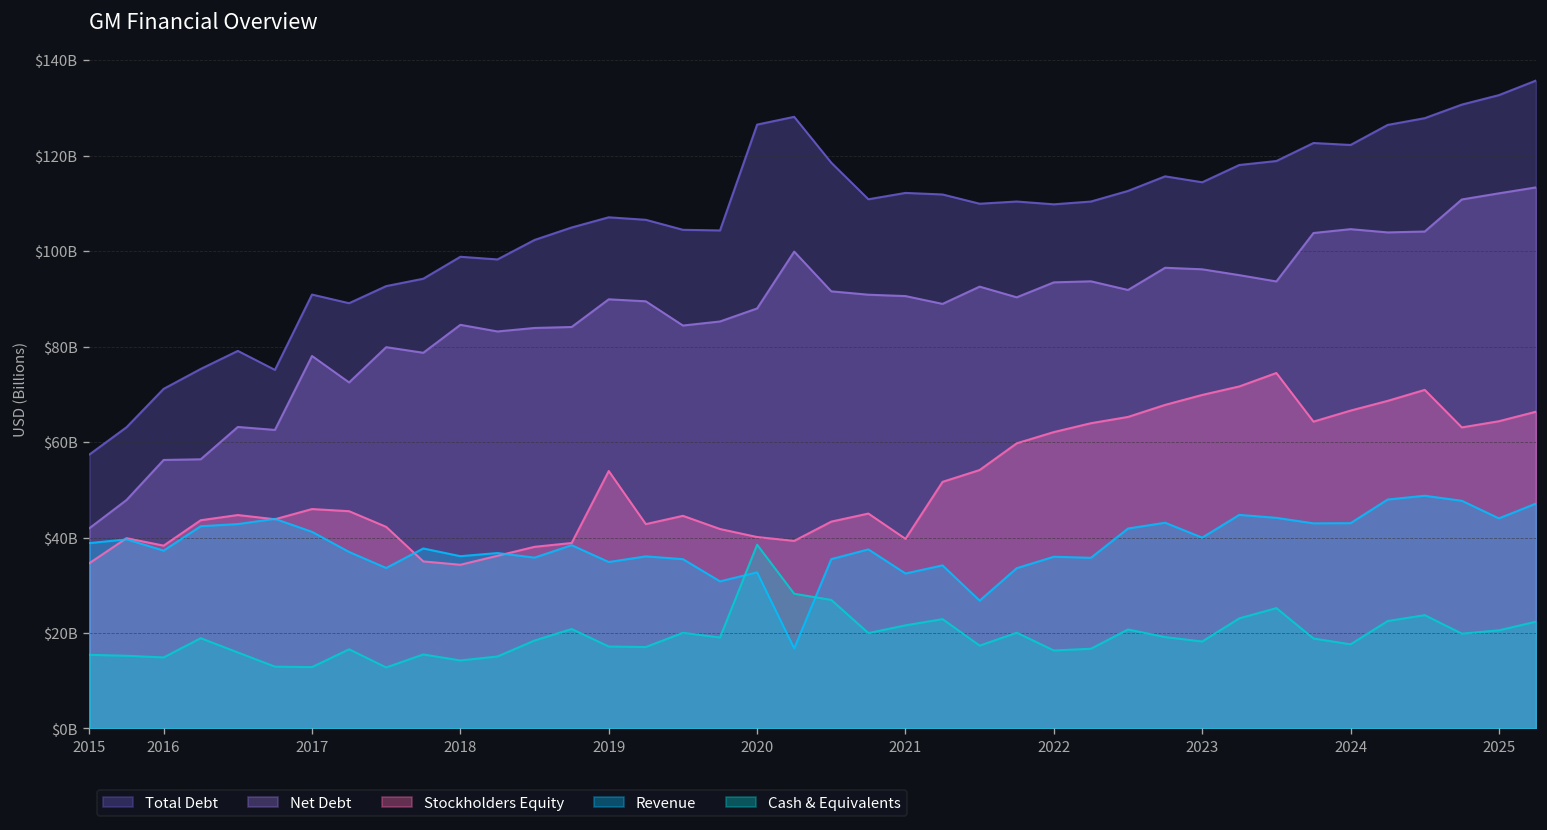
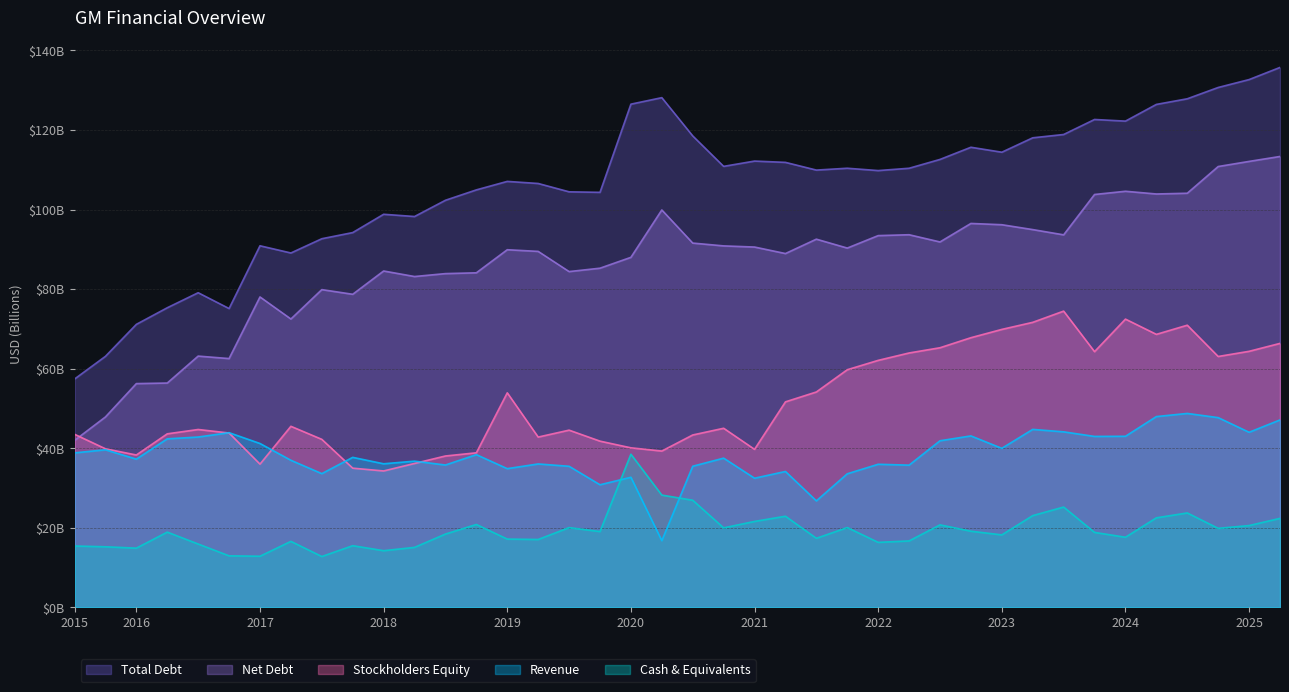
Stockholders Equity, 2015: $35000000000 -> $44000000000
Stockholders Equity, 2017: $46000000000 -> $36000000000
Stockholders Equity, 2024: $67000000000 -> $72000000000
